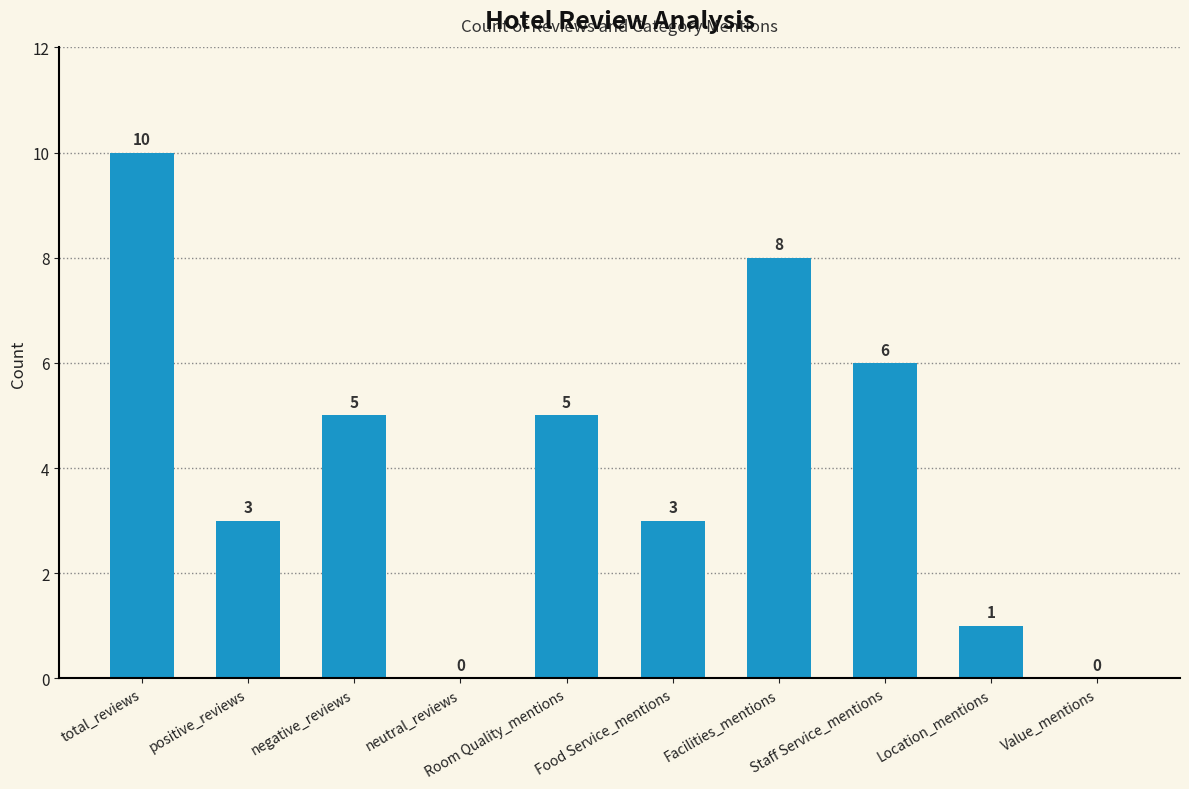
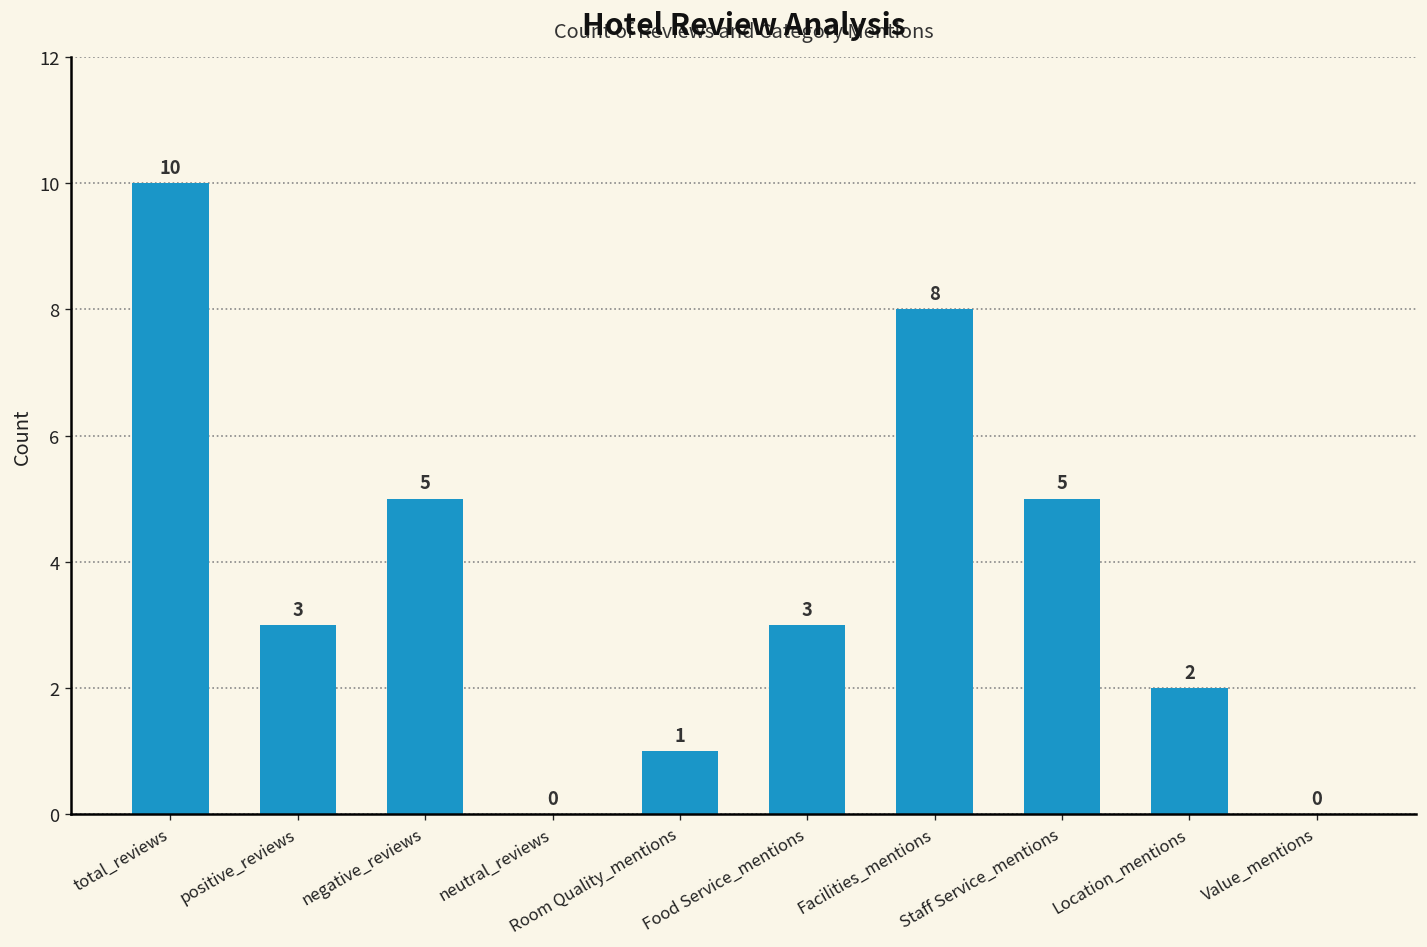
Room Quality_mentions: 5 -> 1
Staff Service_mentions: 6 -> 5
Location_mentions: 1 -> 2
